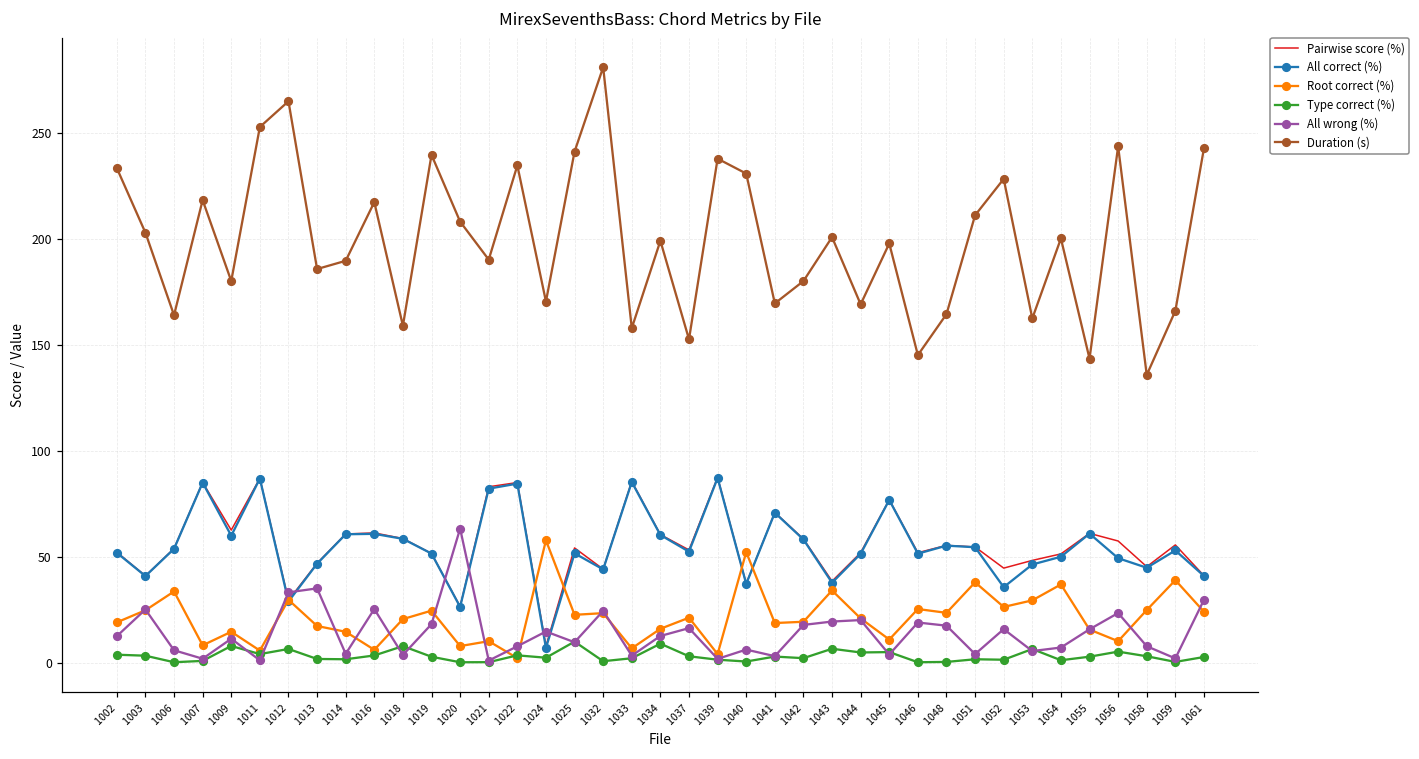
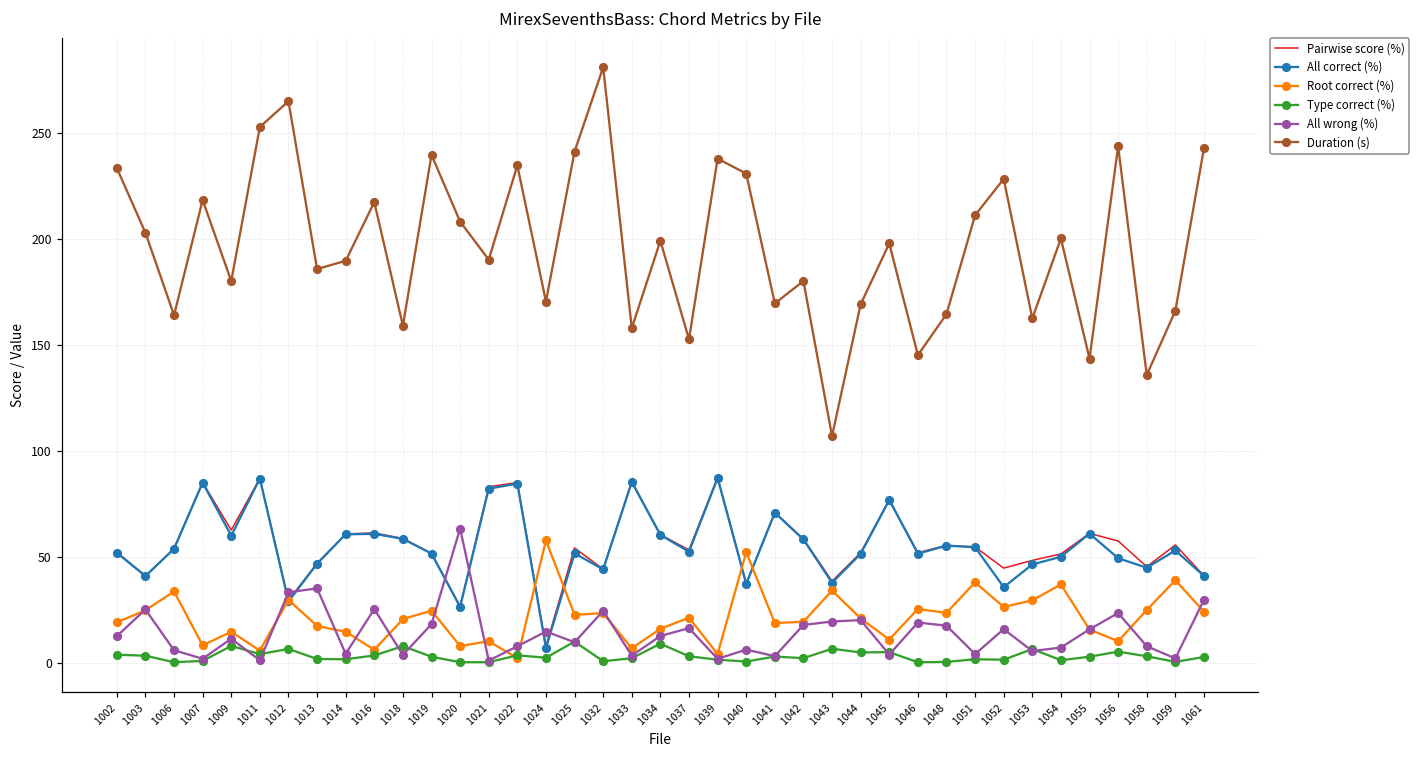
Duration (s), 1043: 201 -> 107
